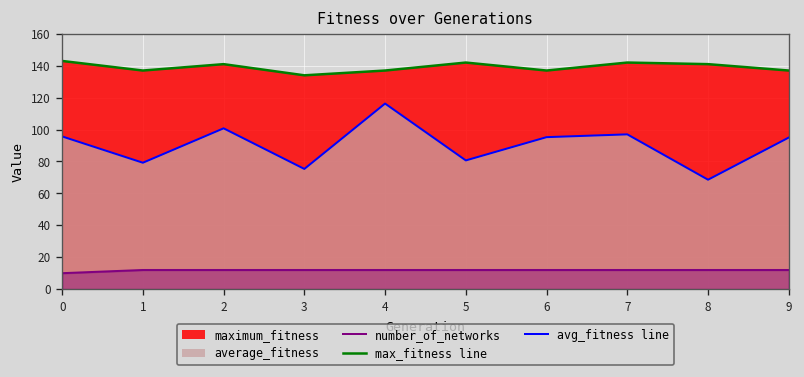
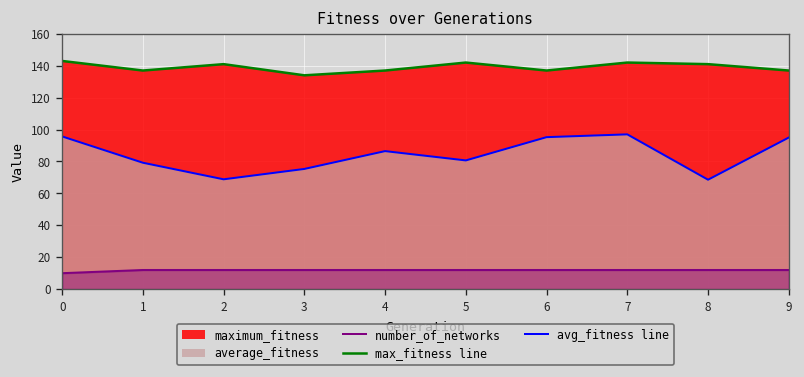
average_fitness, 2: 101 -> 69
average_fitness, 4: 116 -> 87
